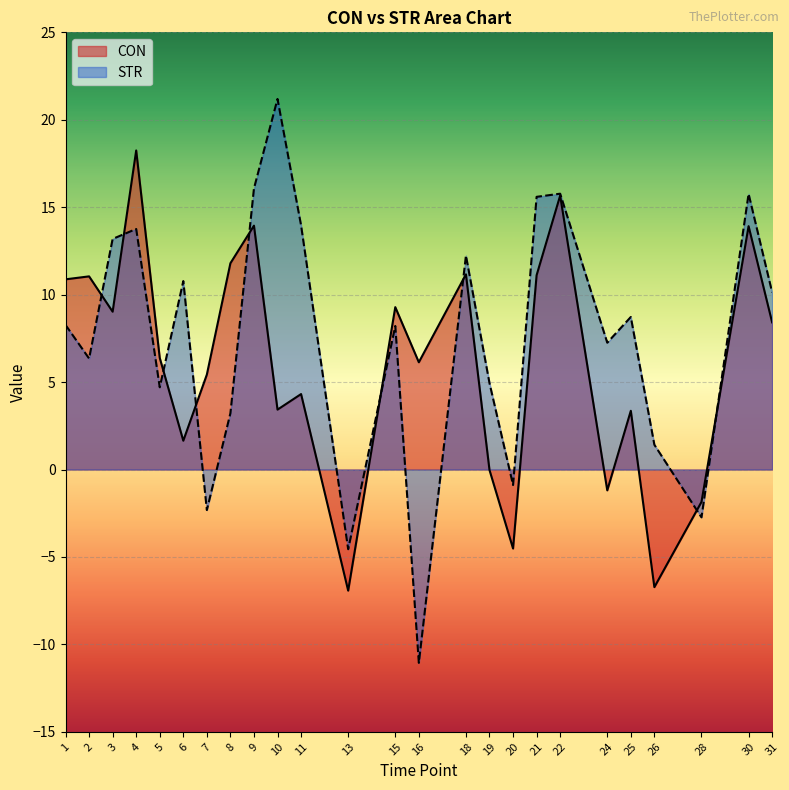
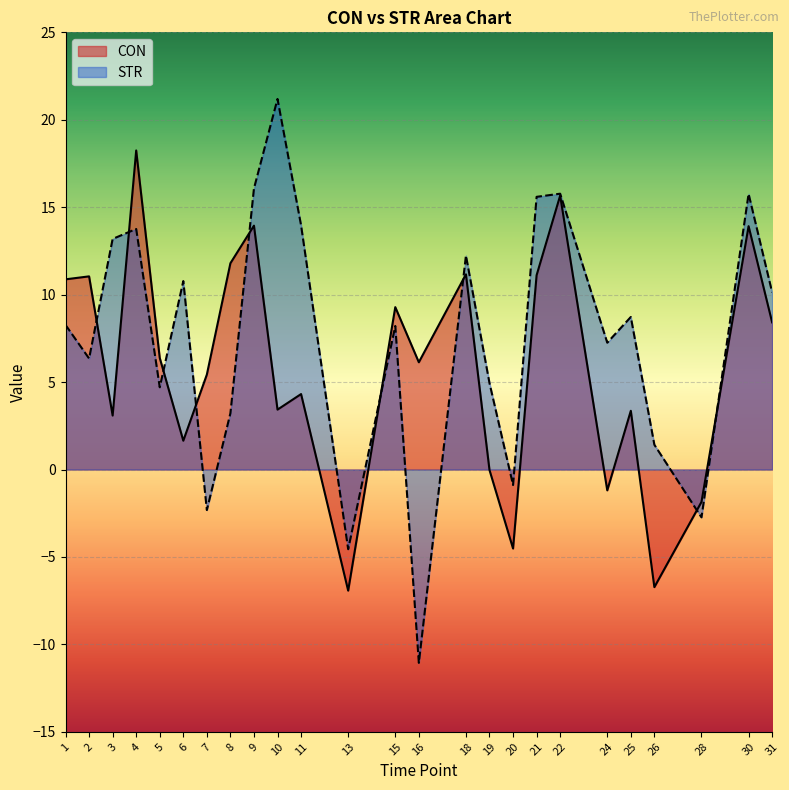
CON, 3: 9.0 -> 3.1
